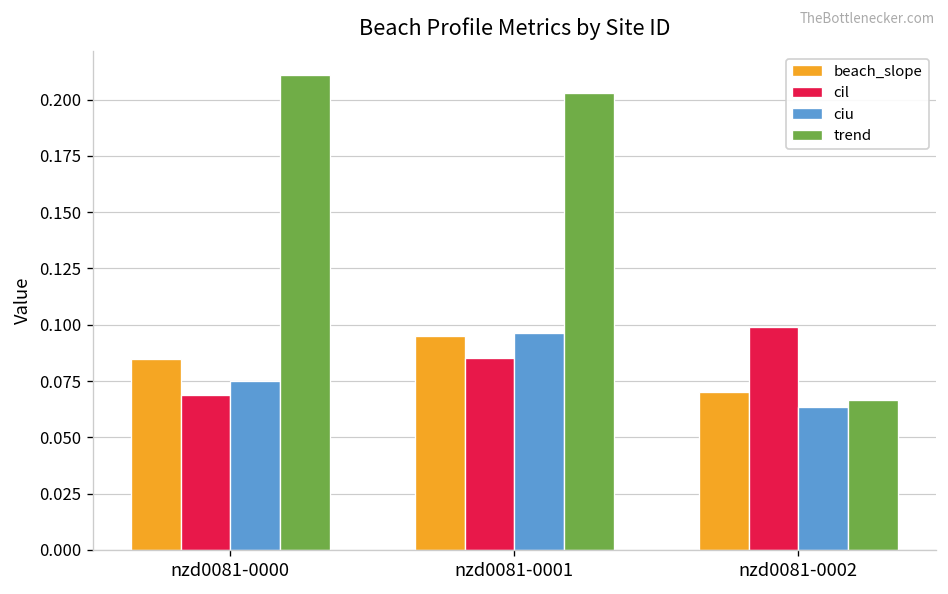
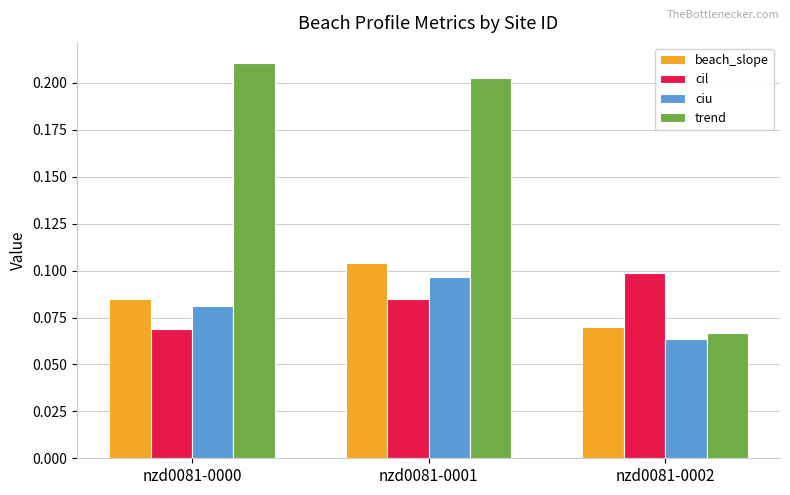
ciu, nzd0081-0000: 0.075 -> 0.081
beach_slope, nzd0081-0001: 0.095 -> 0.104
